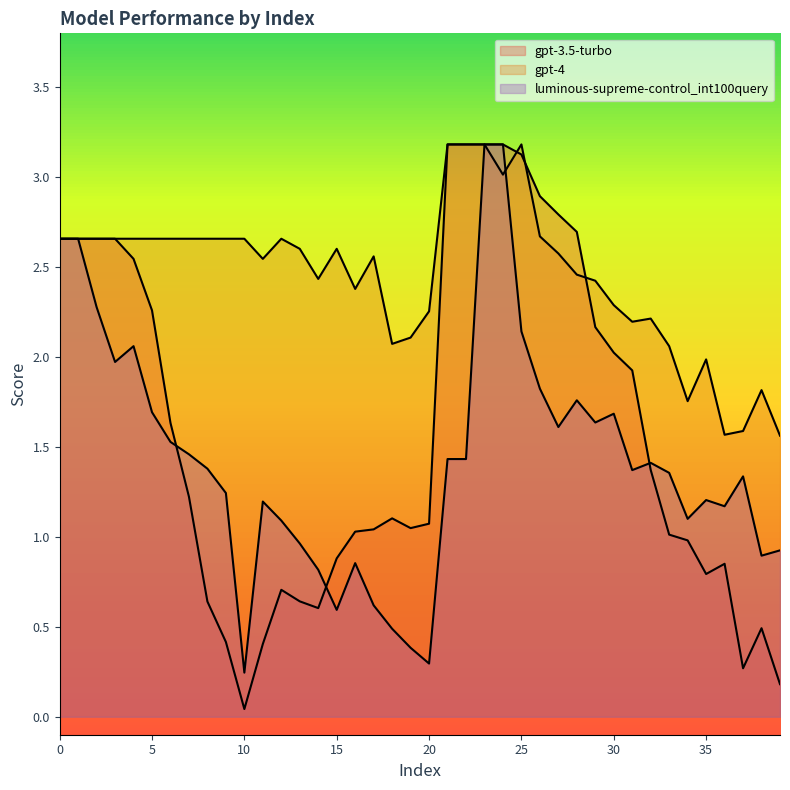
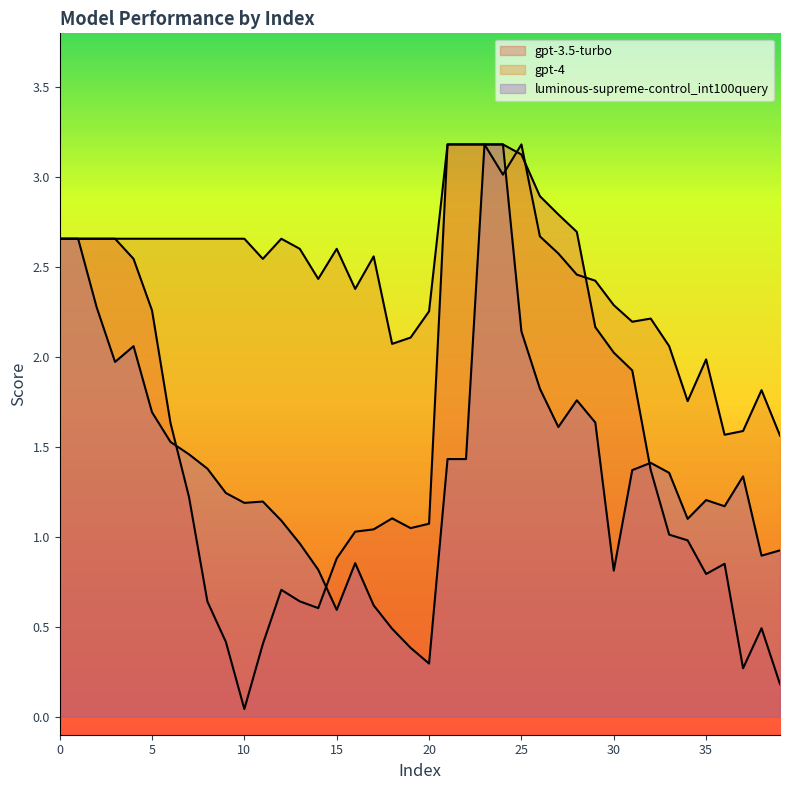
luminous-supreme-control_int100query, 10: 0.25 -> 1.19
luminous-supreme-control_int100query, 30: 1.68 -> 0.81
